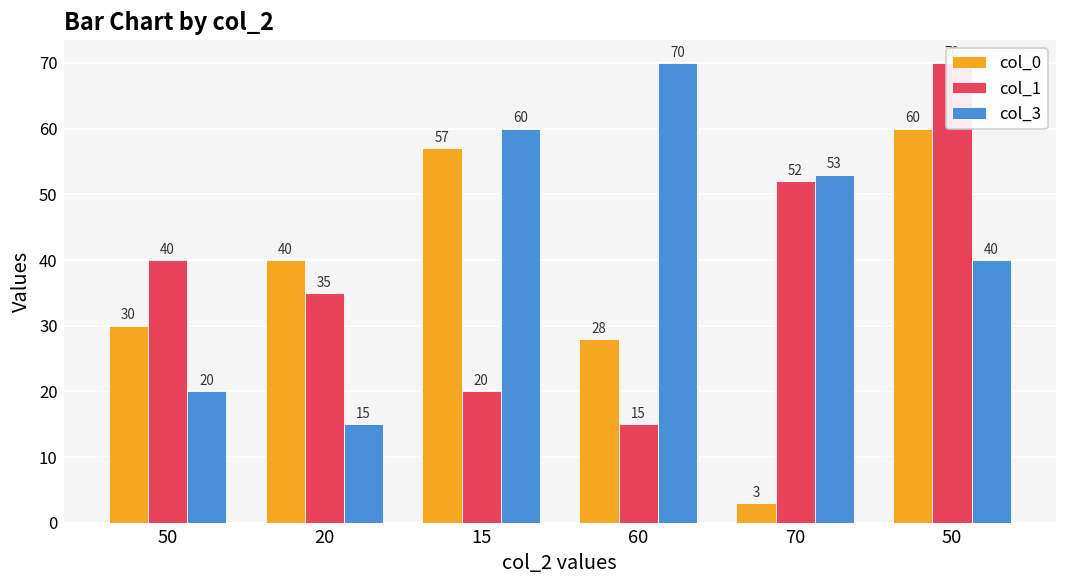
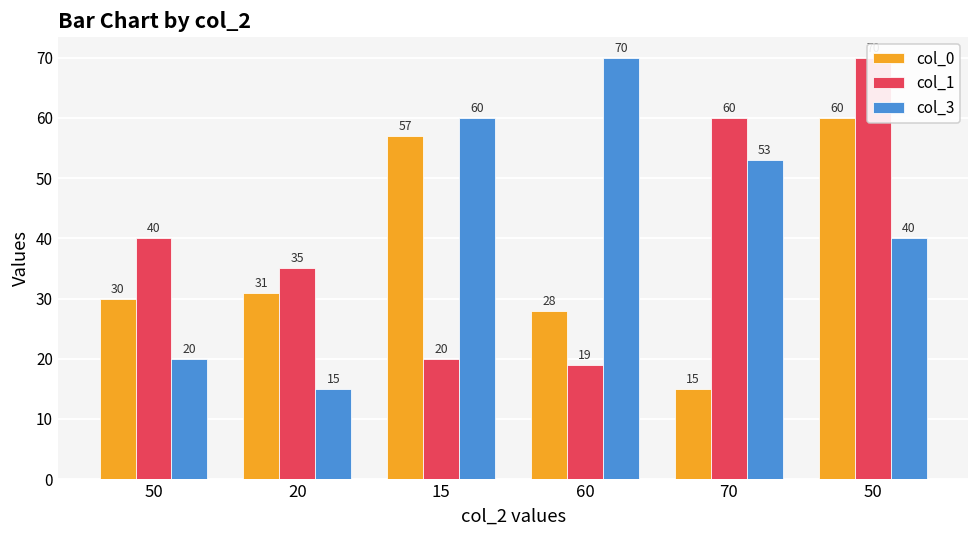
col_0, 20: 40 -> 31
col_1, 60: 15 -> 19
col_0, 70: 3 -> 15
col_1, 70: 52 -> 60
